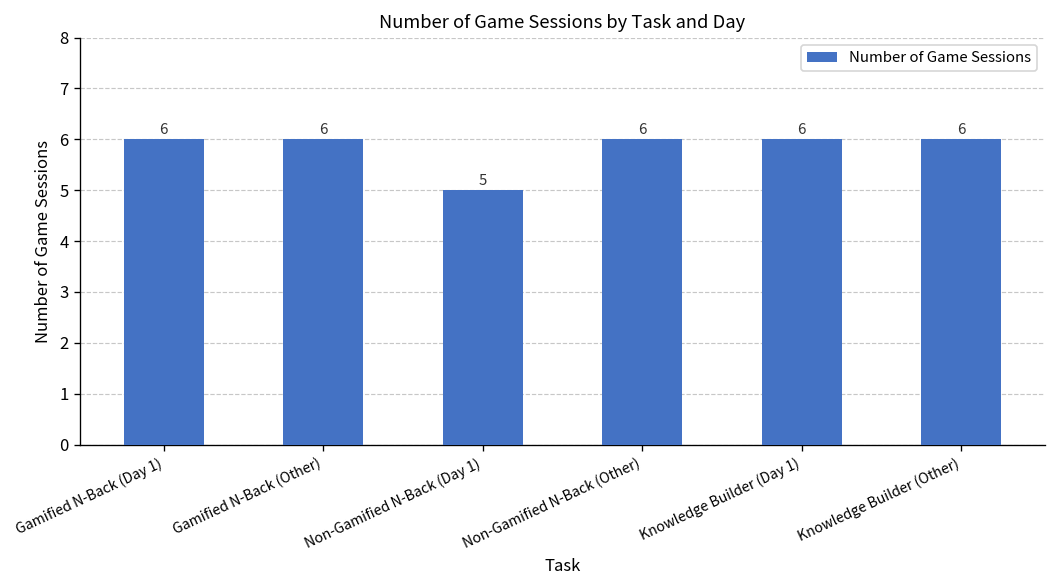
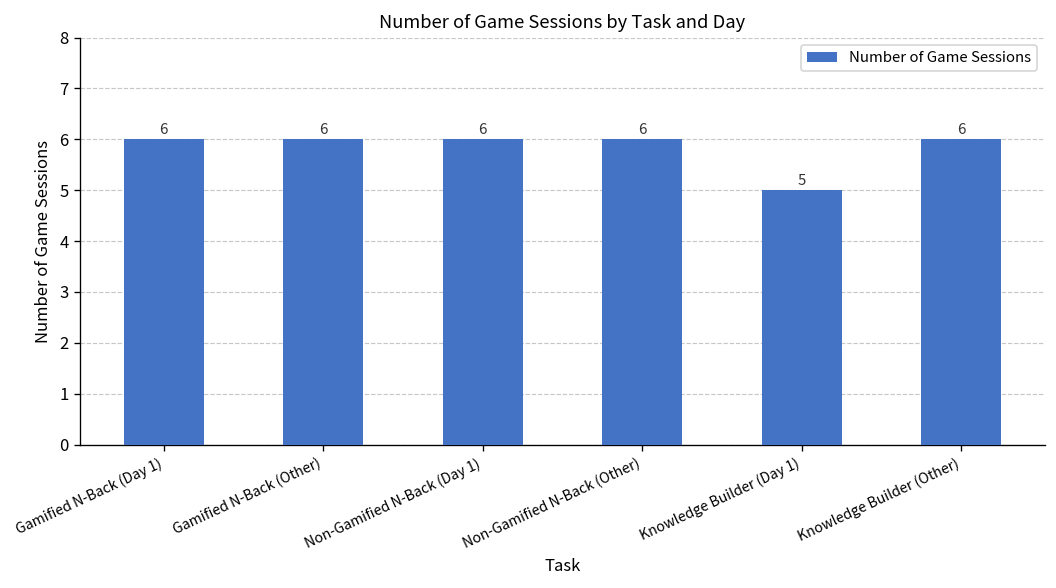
Non-Gamified N-Back (Day 1): 5 -> 6
Knowledge Builder (Day 1): 6 -> 5
